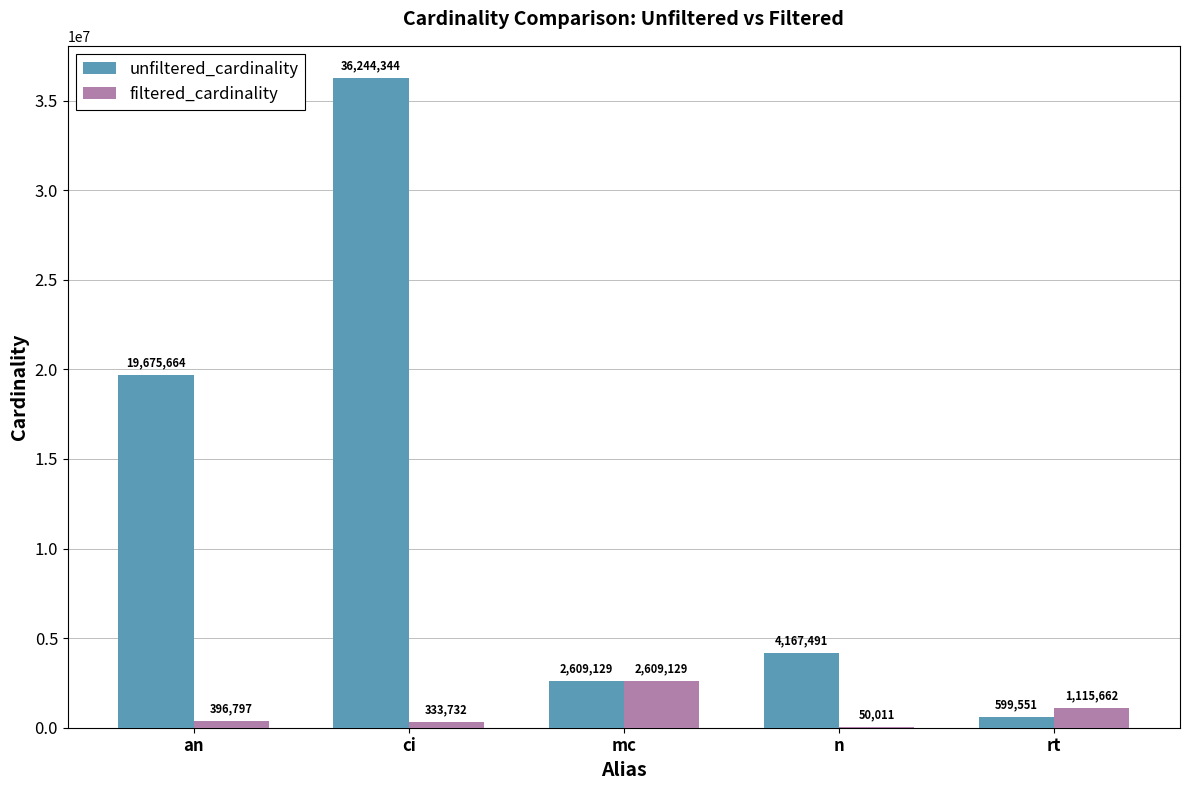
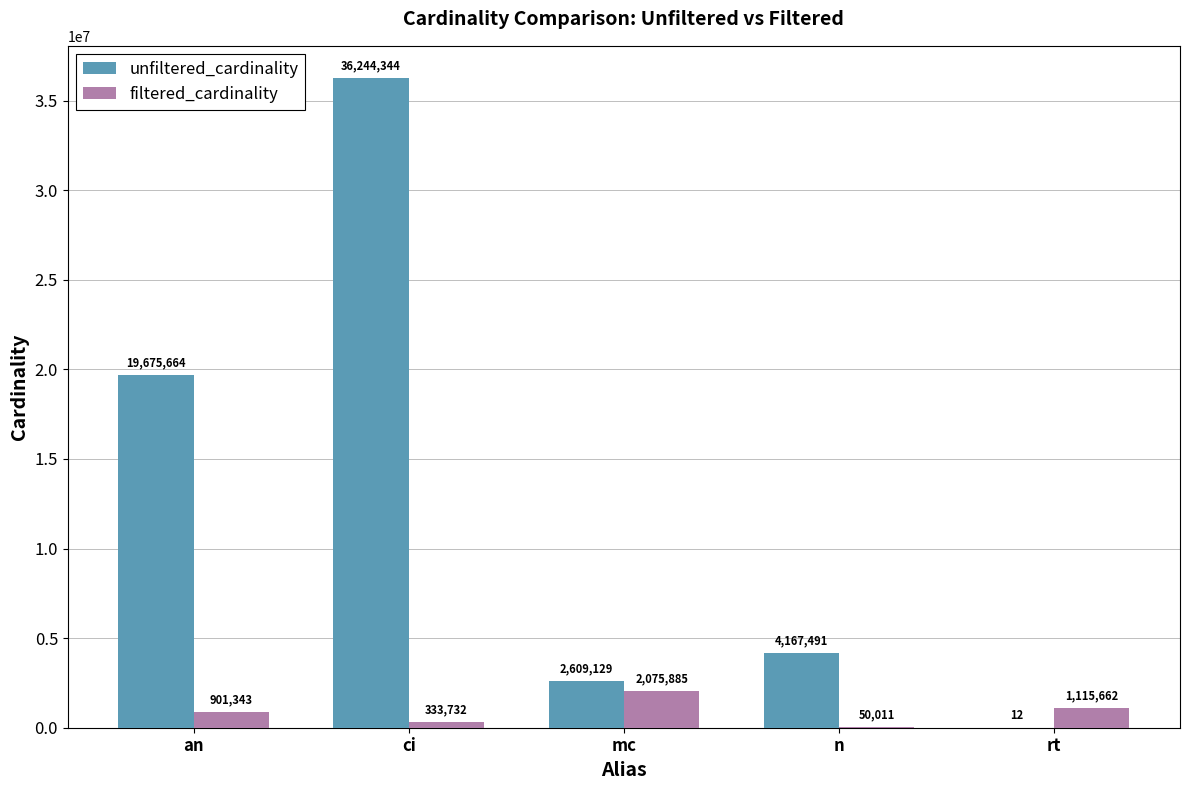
filtered_cardinality, an: 396,797 -> 901,343
filtered_cardinality, mc: 2,609,129 -> 2,075,885
unfiltered_cardinality, rt: 599,551 -> 12
